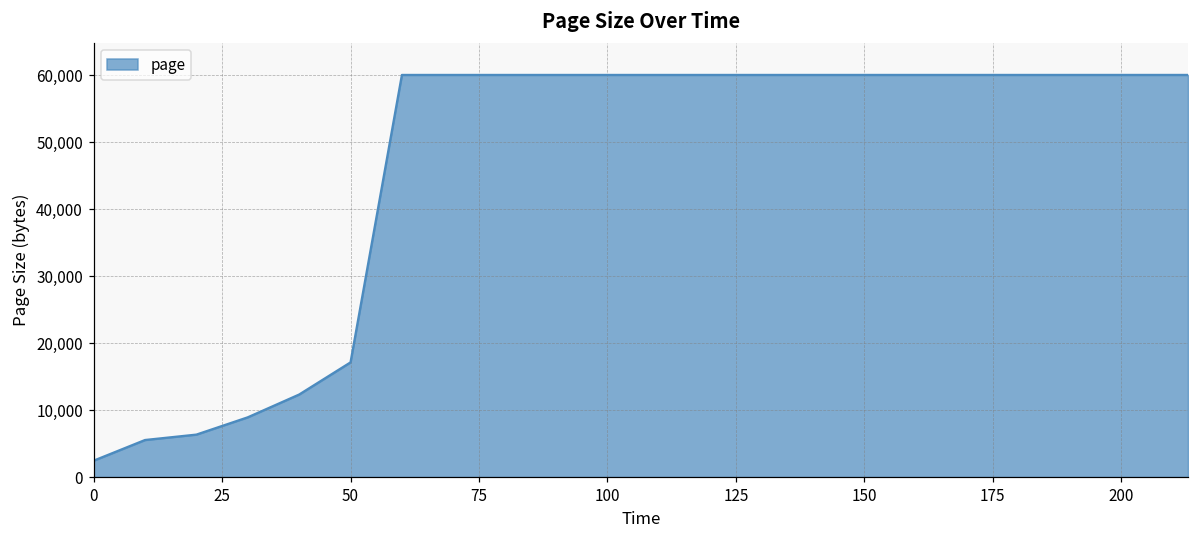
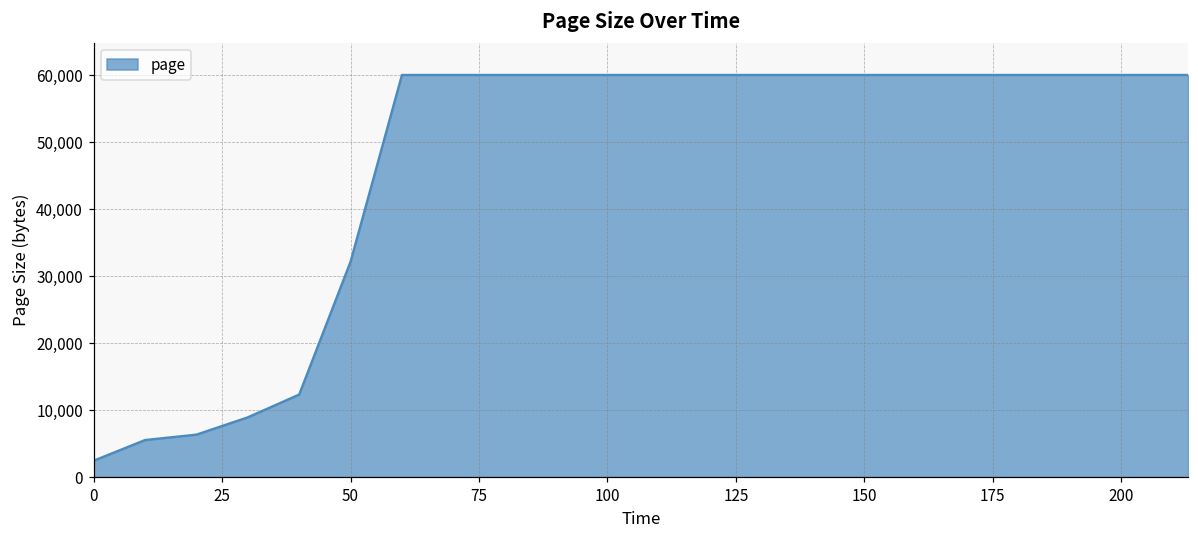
50: 17,000 -> 32,000
